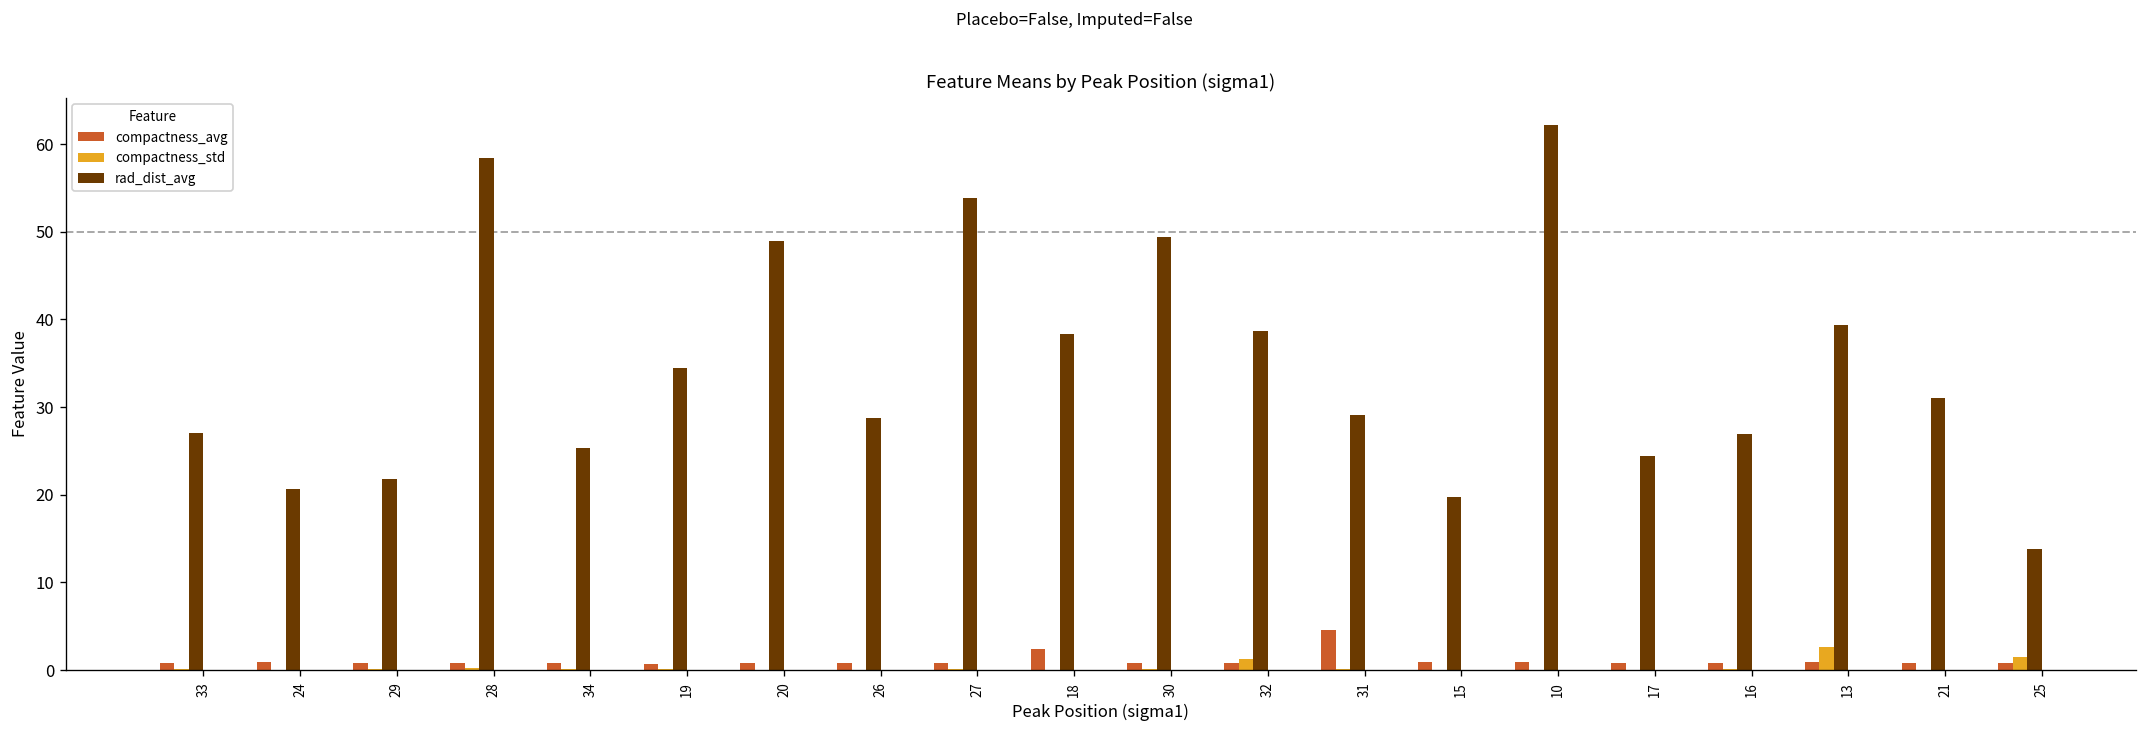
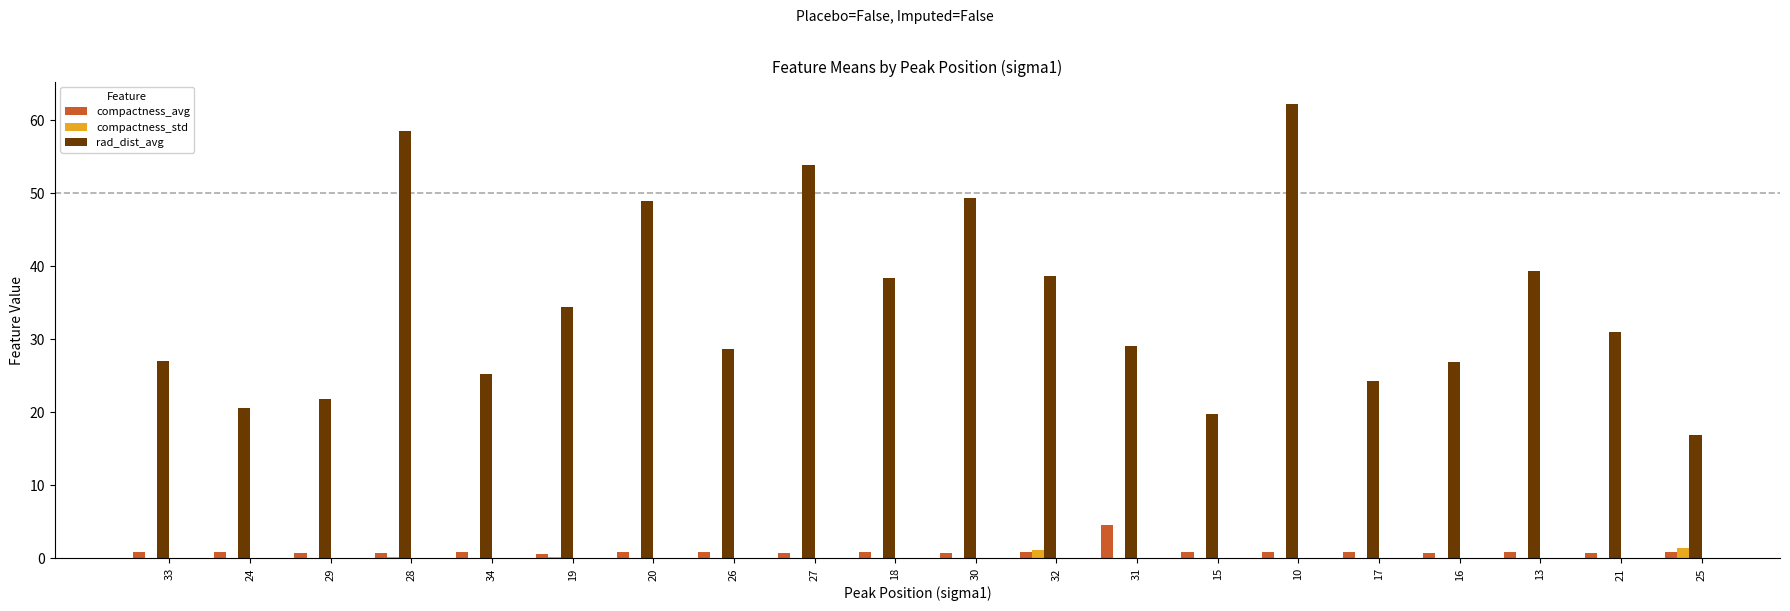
compactness_avg, 18: 2 -> 1
compactness_std, 13: 3 -> 0
rad_dist_avg, 25: 14 -> 17
